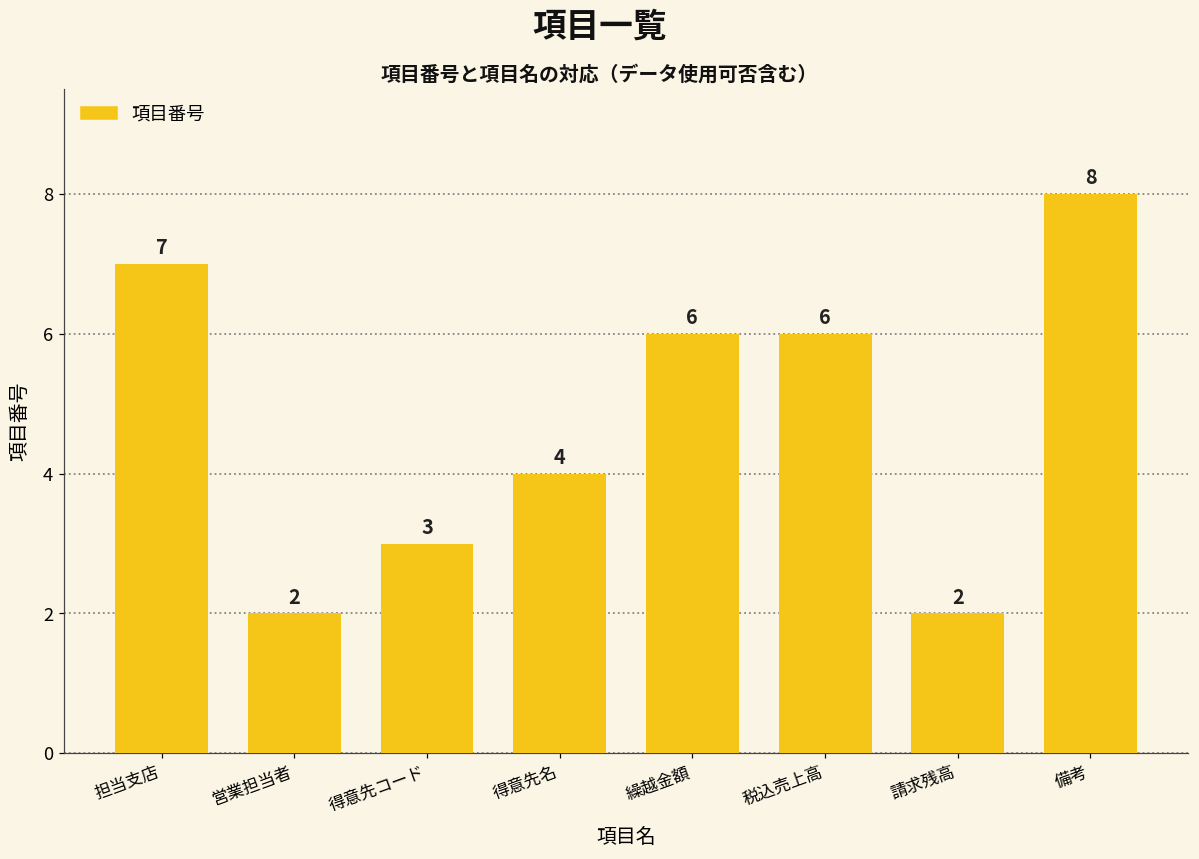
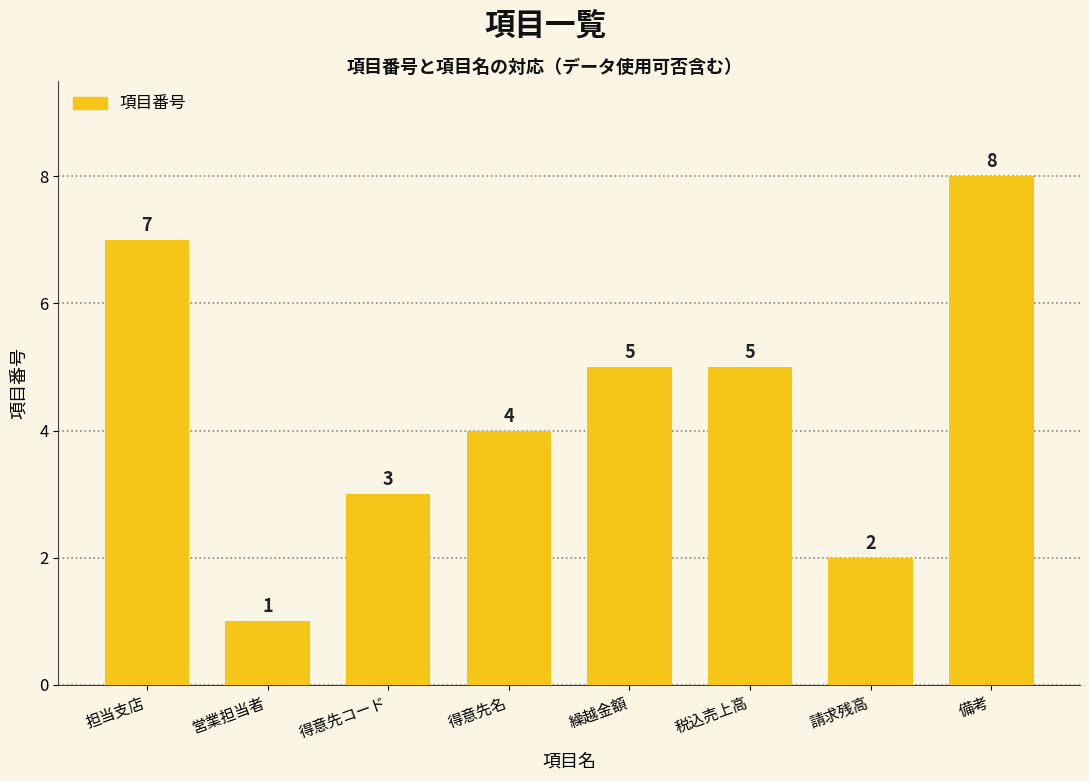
営業担当者: 2 -> 1
繰越金額: 6 -> 5
税込売上高: 6 -> 5
